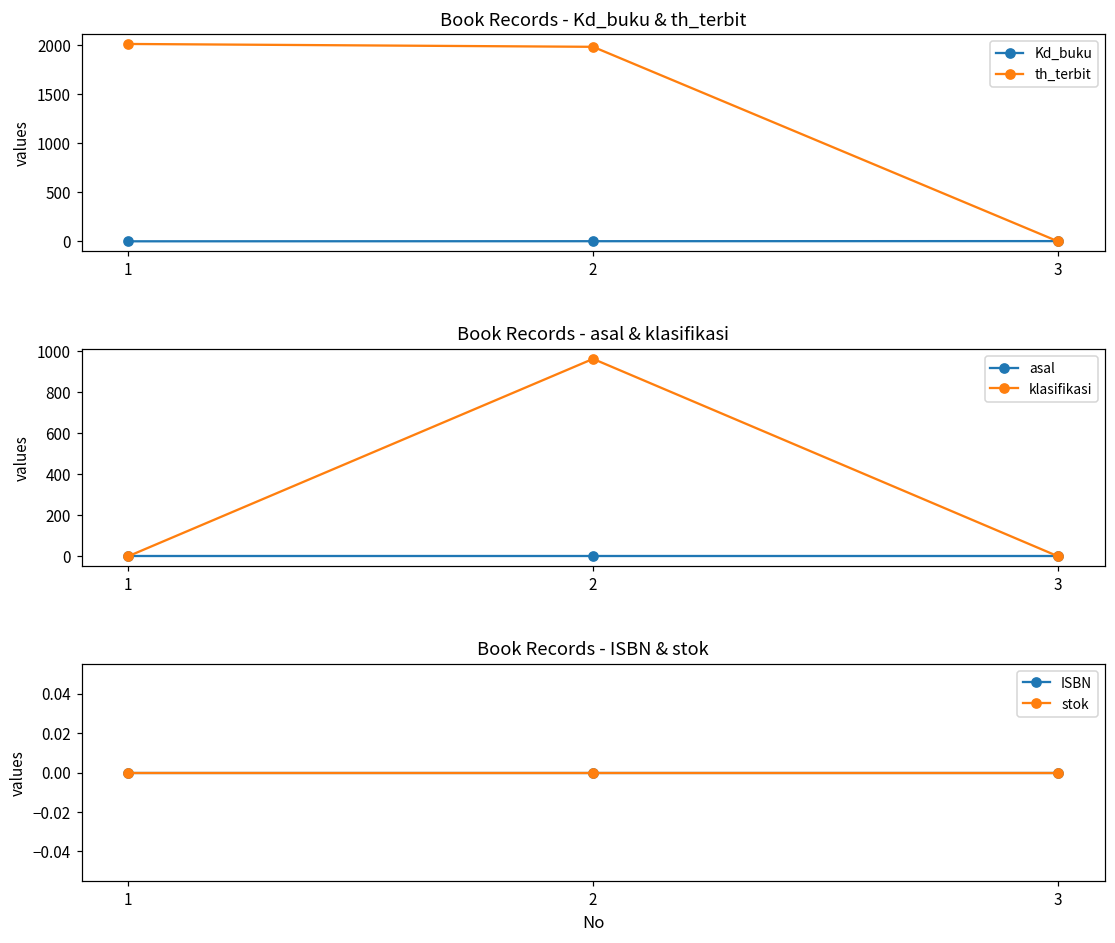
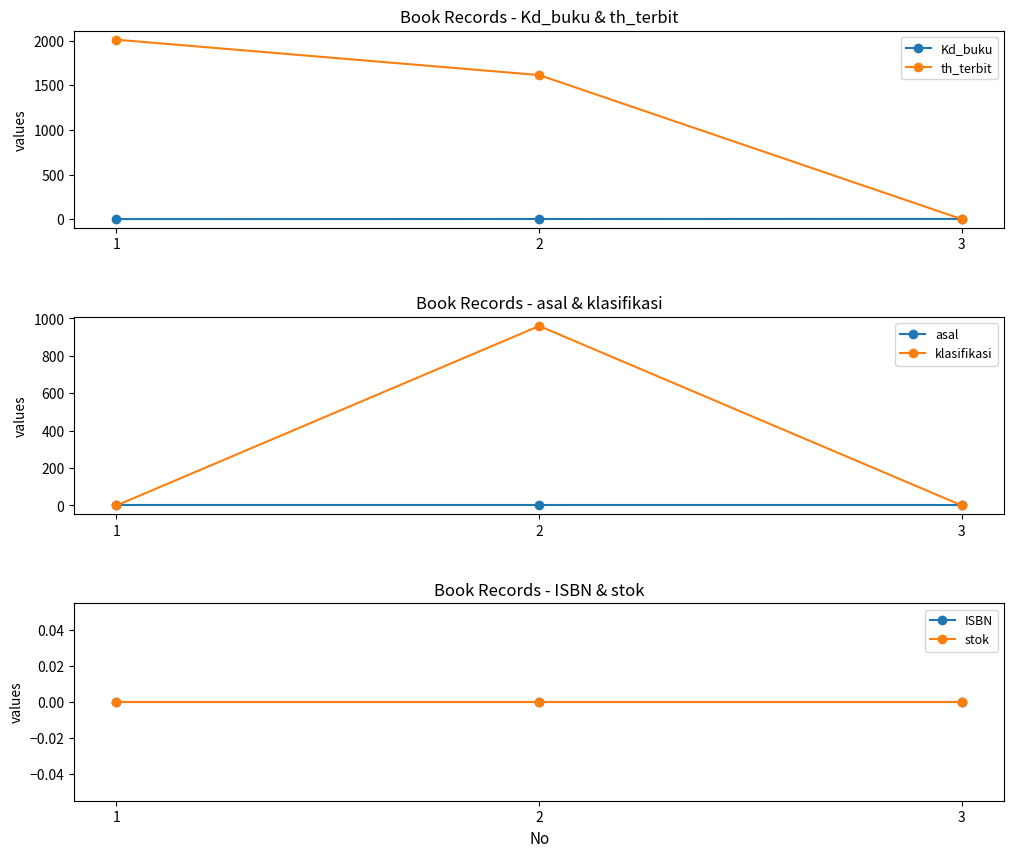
Book Records - Kd_buku & th_terbit, th_terbit, 2: 2000 -> 1600
